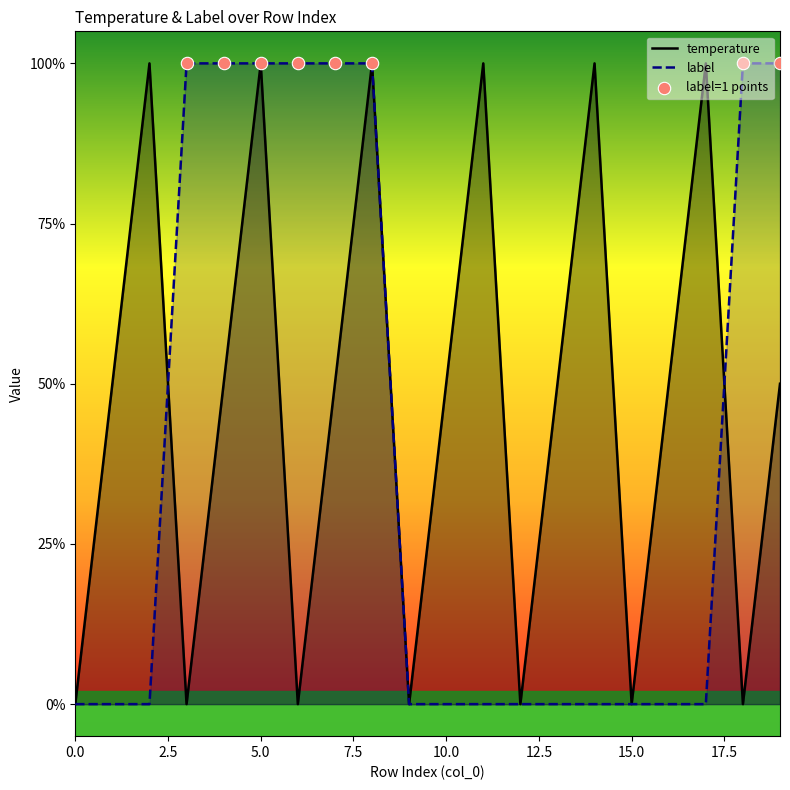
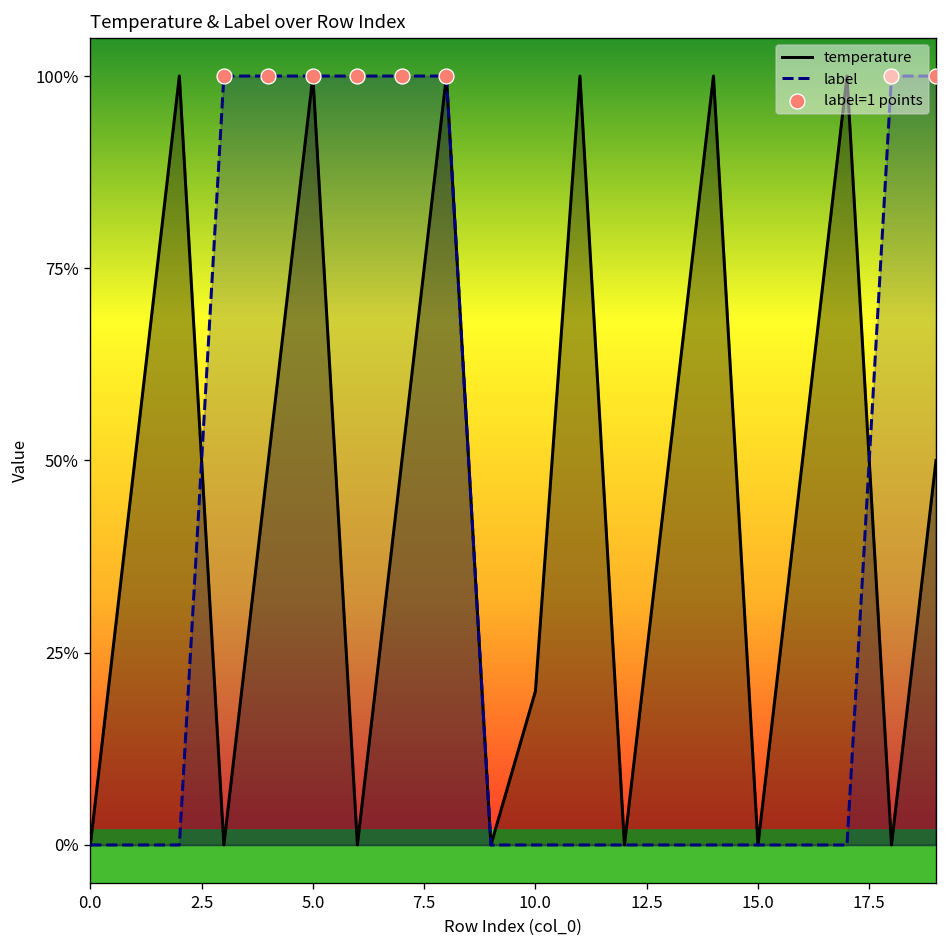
temperature, 10.0: 50% -> 20%
